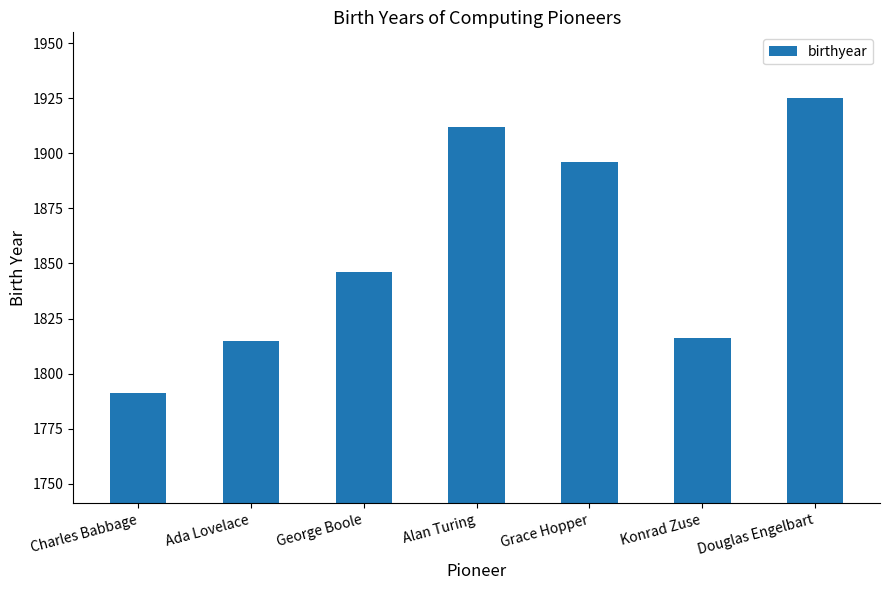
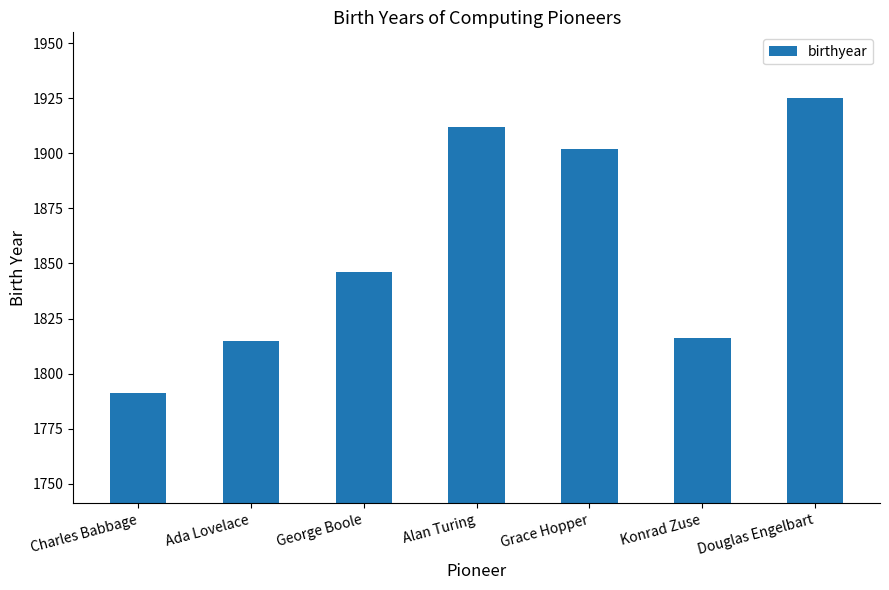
Grace Hopper: 1896 -> 1902
